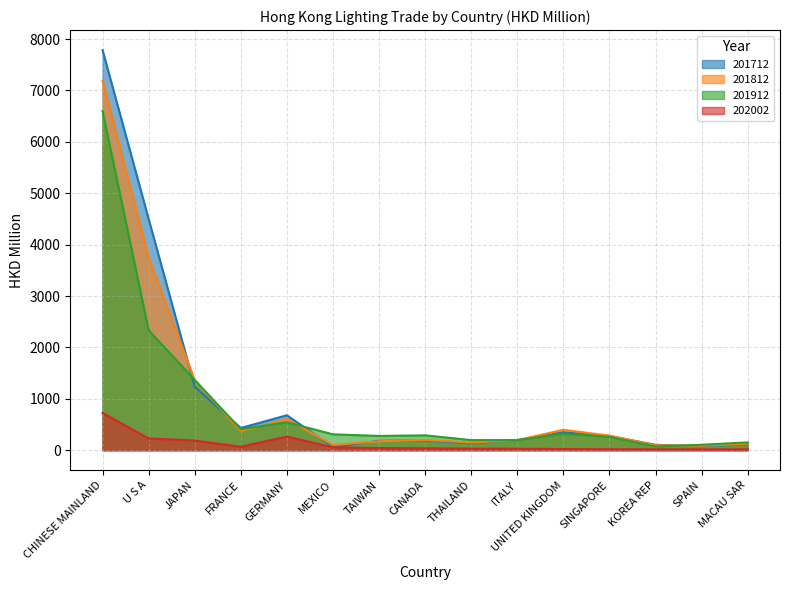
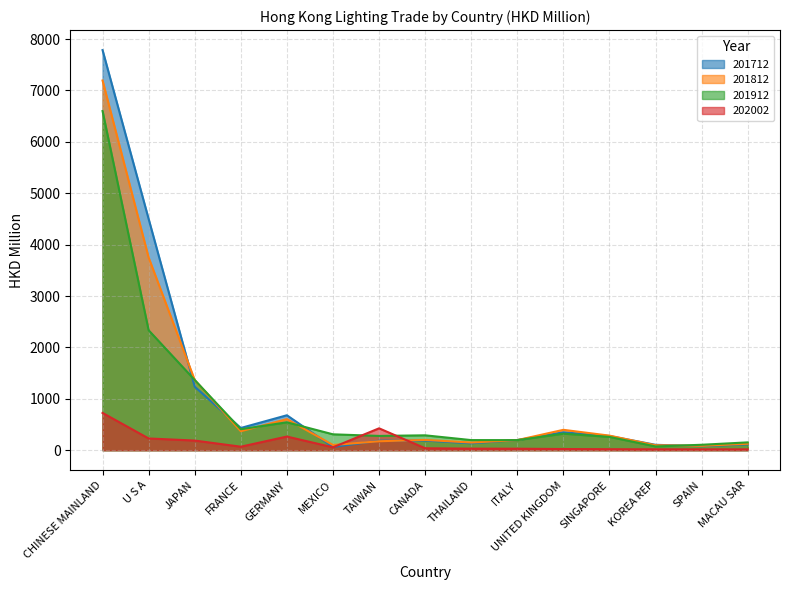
202002, TAIWAN: 0 -> 400
